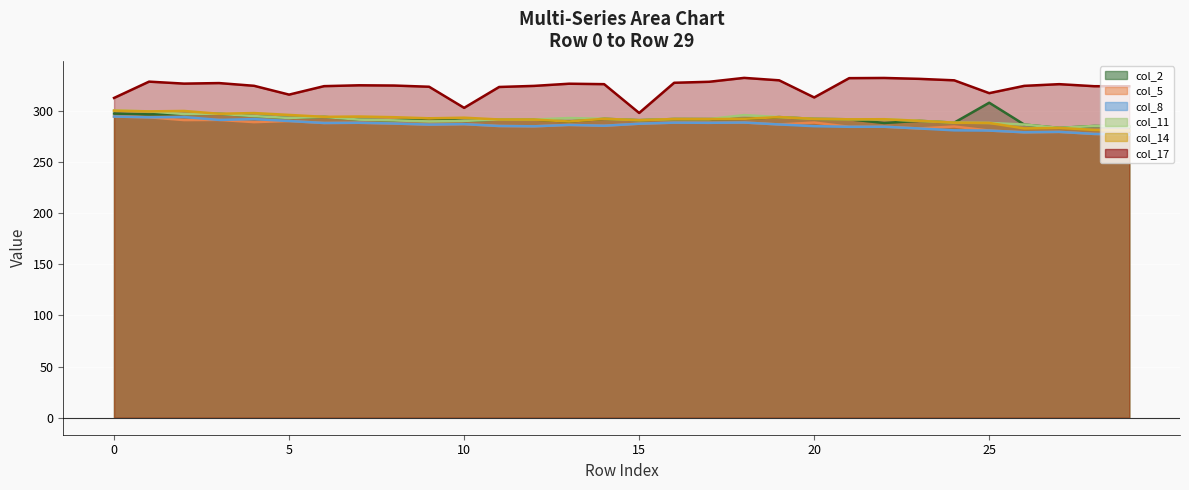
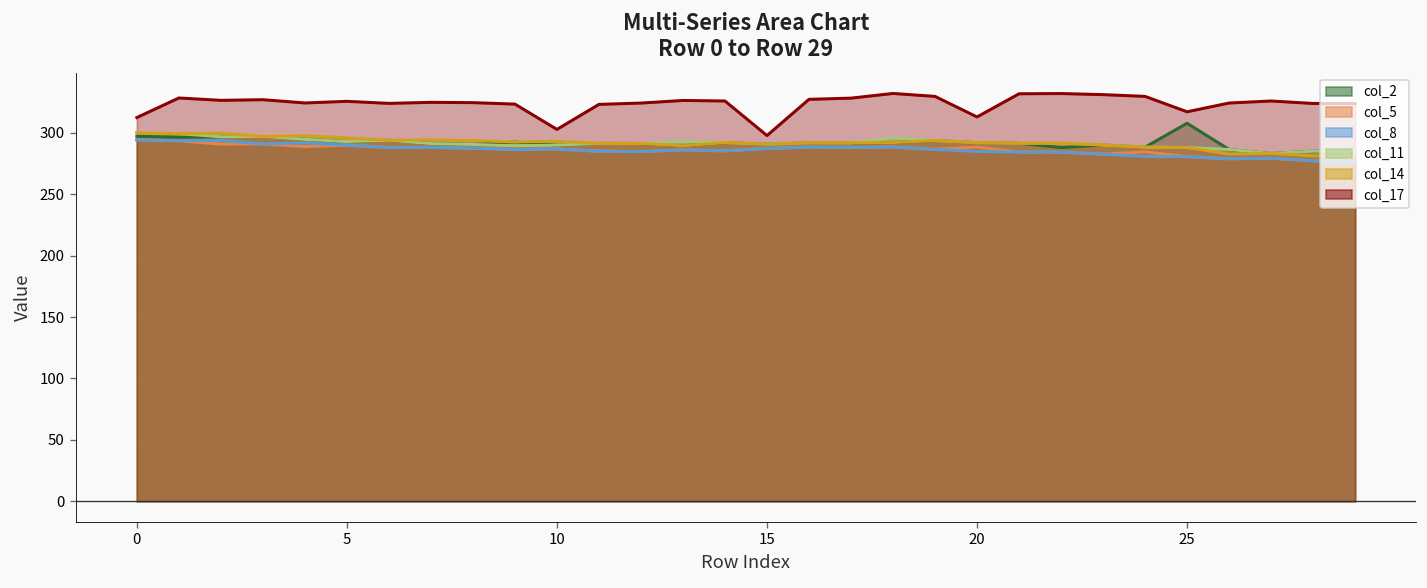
col_17, 5: 316 -> 326
